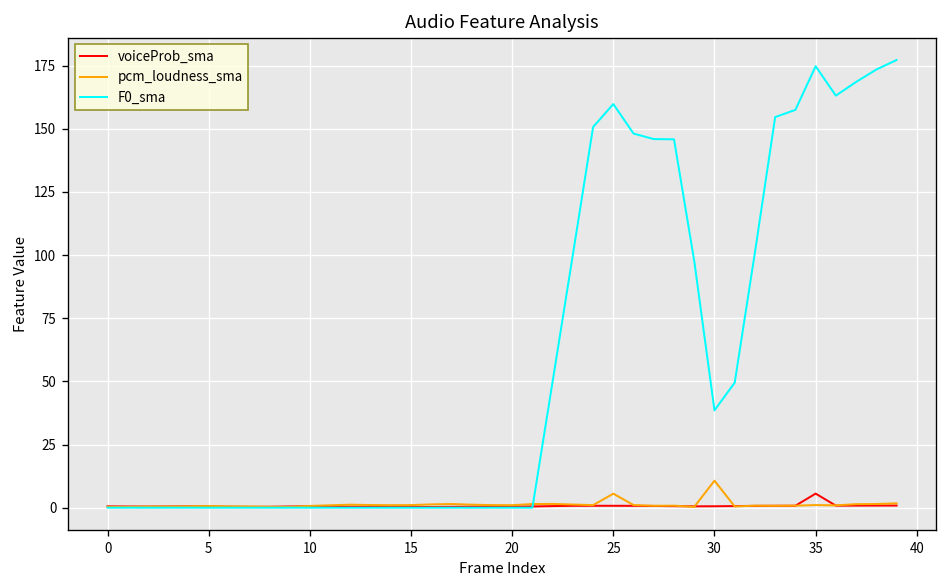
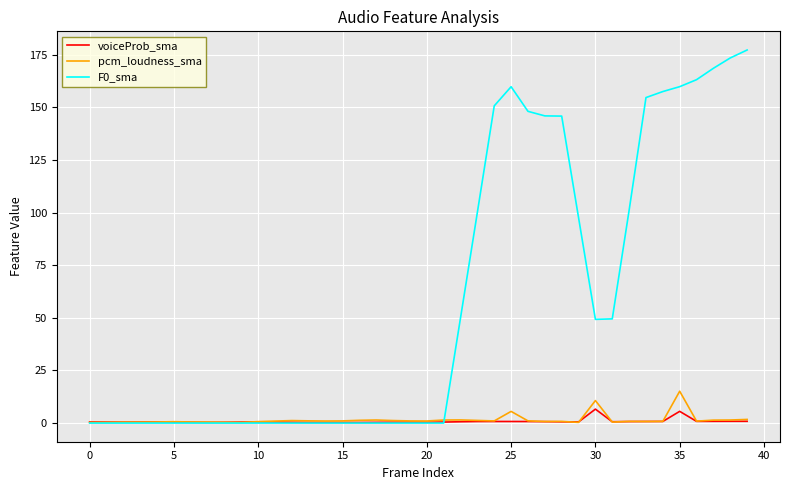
voiceProb_sma, 30: 1 -> 7
F0_sma, 30: 39 -> 49
pcm_loudness_sma, 35: 1 -> 15
F0_sma, 35: 175 -> 160
